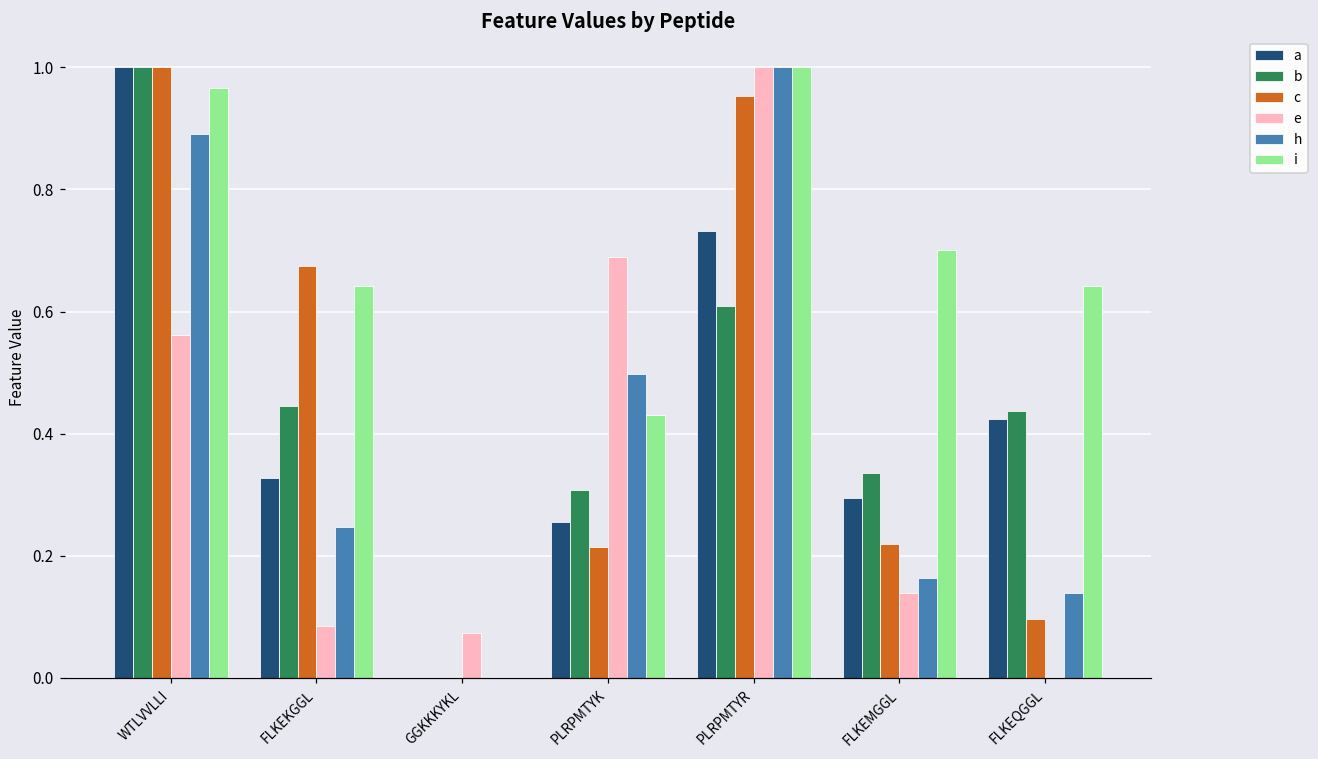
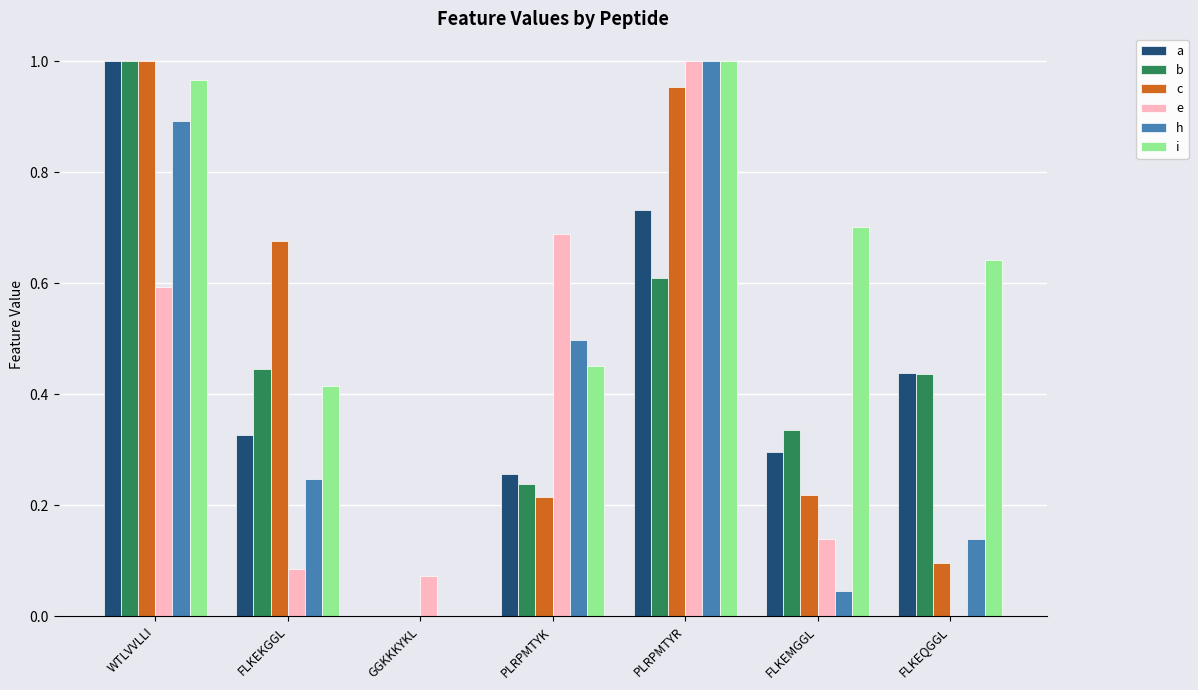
e, WTLVVLLI: 0.56 -> 0.59
i, FLKEKGGL: 0.64 -> 0.41
b, PLRPMTYK: 0.31 -> 0.24
i, PLRPMTYK: 0.43 -> 0.45
h, FLKEMGGL: 0.16 -> 0.05
a, FLKEQGGL: 0.42 -> 0.44
